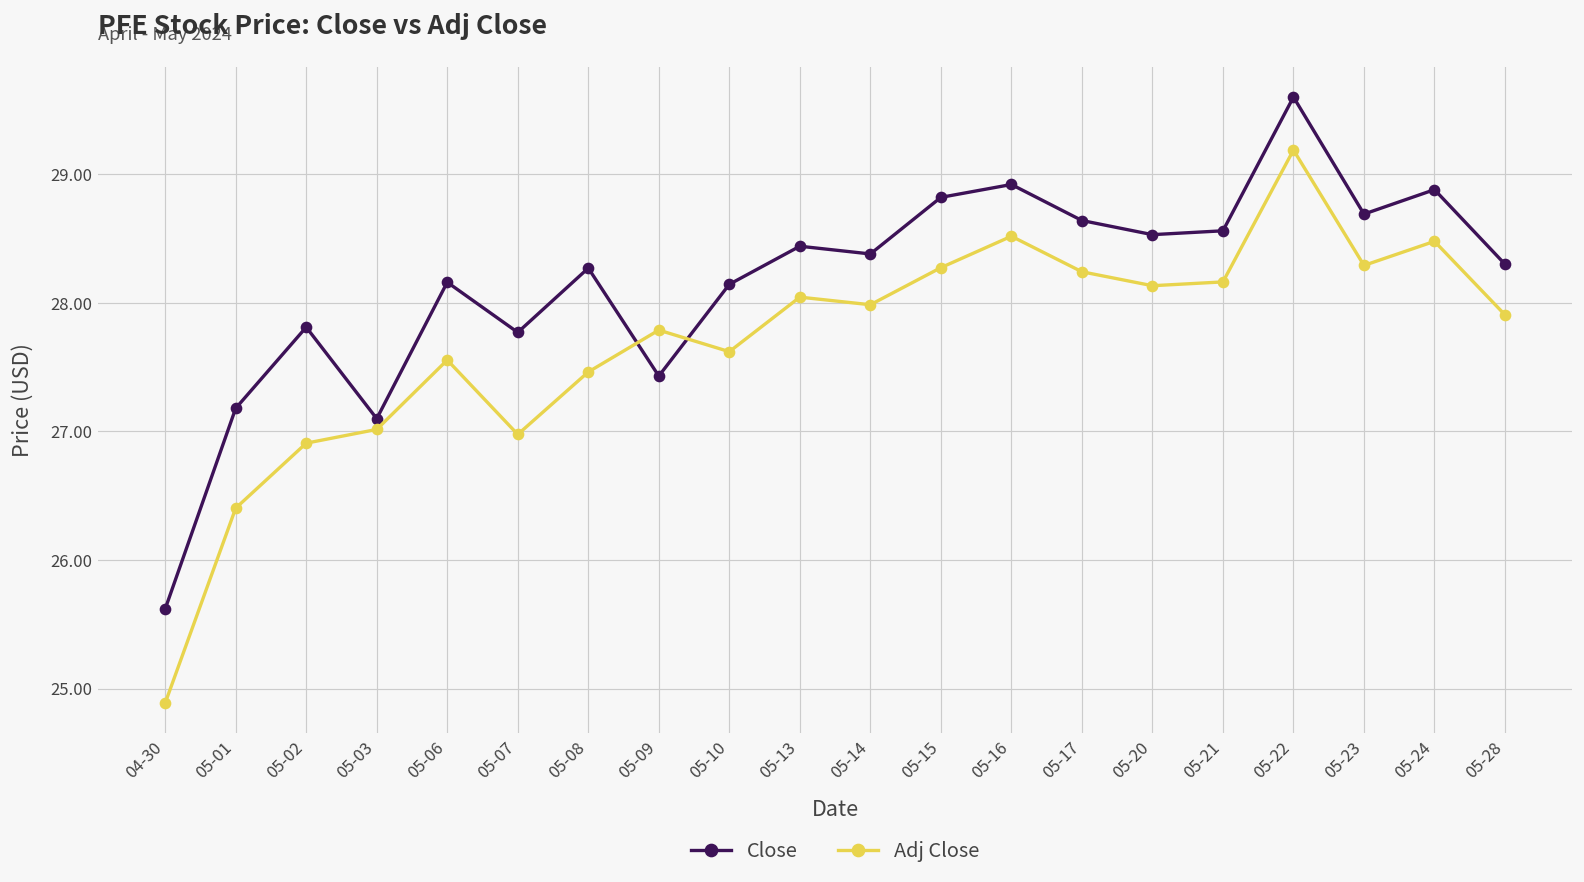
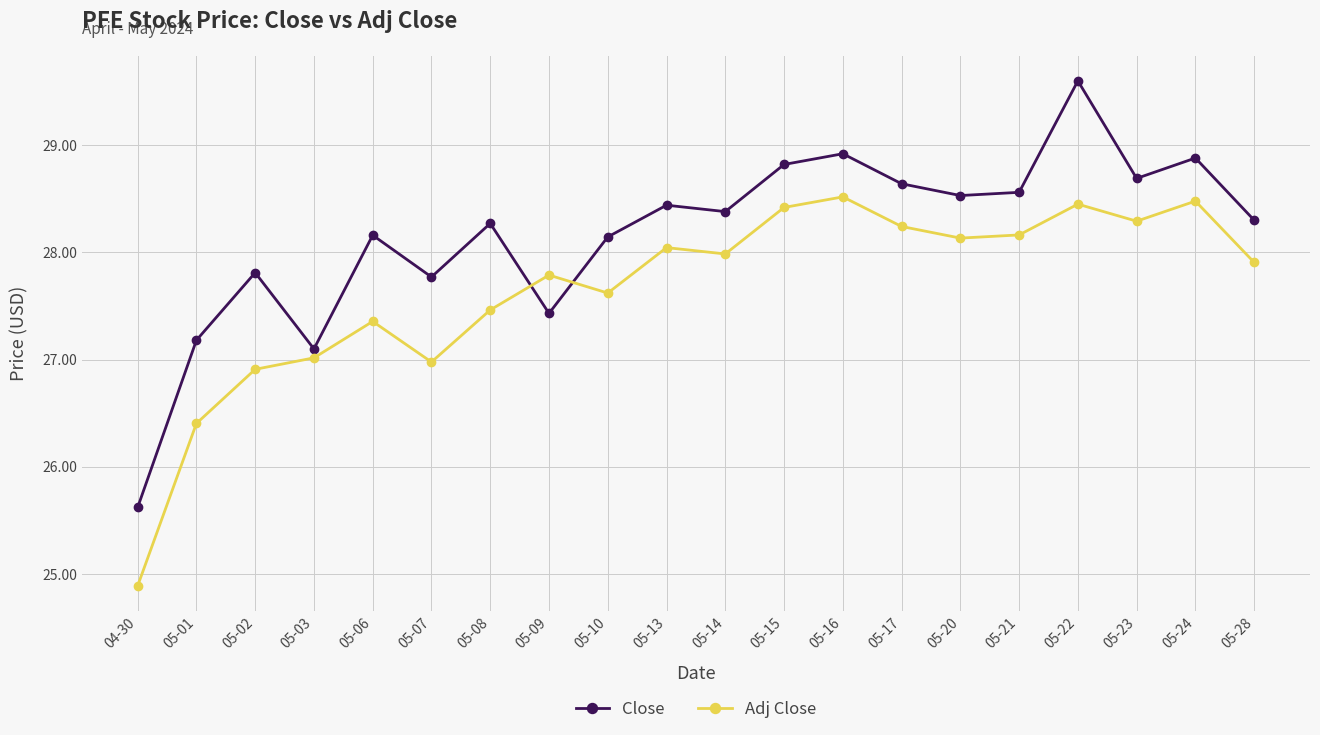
Adj Close, 05-06: 27.56 -> 27.36
Adj Close, 05-15: 28.27 -> 28.42
Adj Close, 05-22: 29.19 -> 28.45
